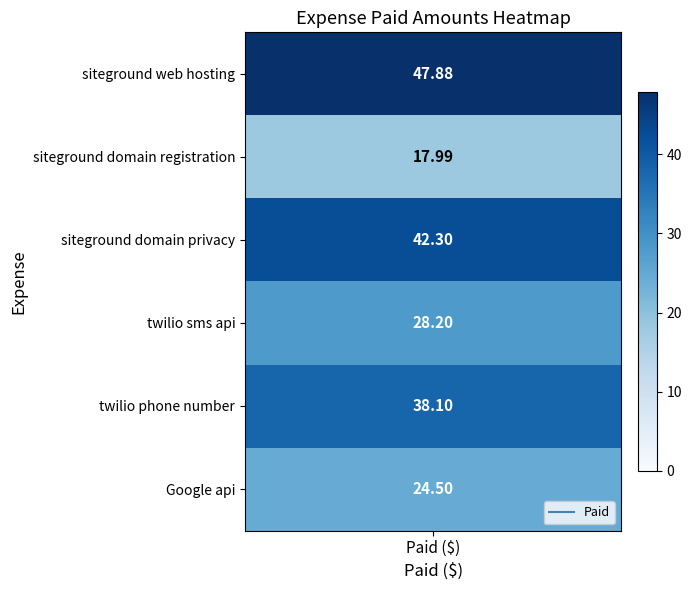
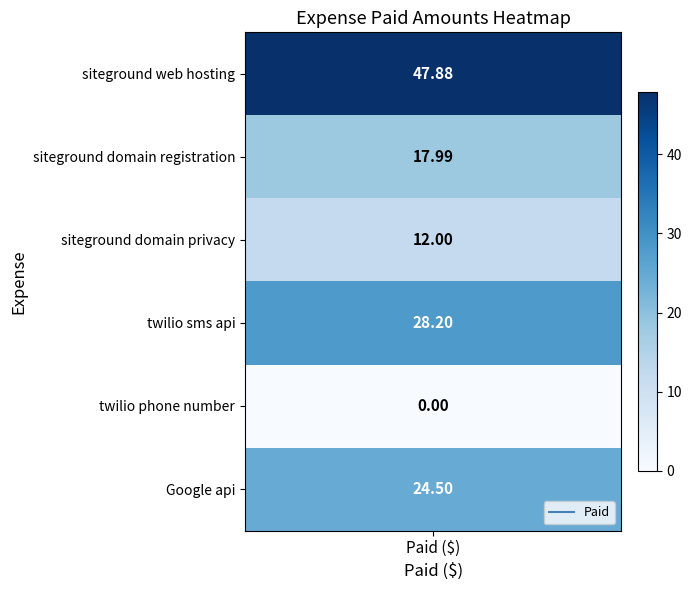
siteground domain privacy, Paid ($): 42.30 -> 12.00
twilio phone number, Paid ($): 38.10 -> 0.00
